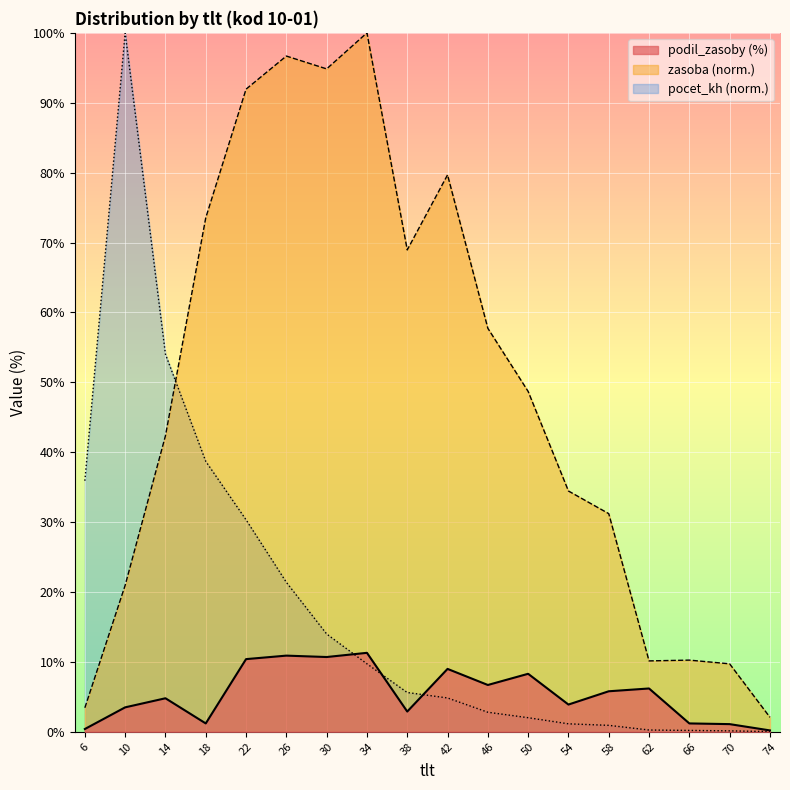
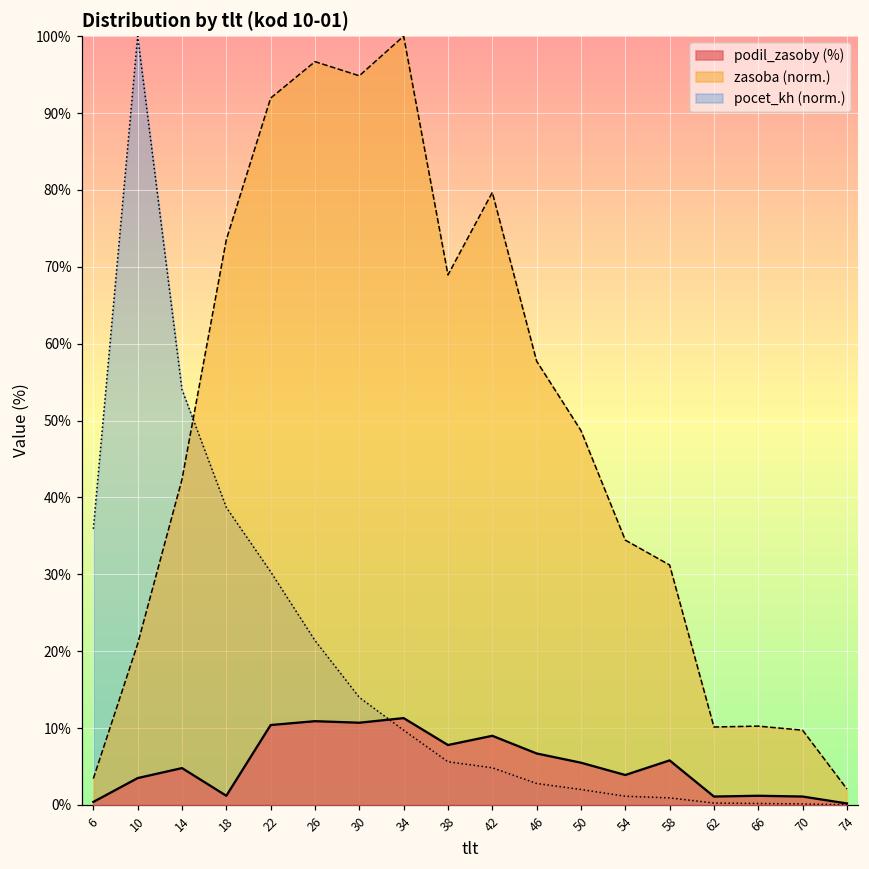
podil_zasoby (%), 38: 3% -> 8%
podil_zasoby (%), 50: 8% -> 6%
podil_zasoby (%), 62: 6% -> 1%
